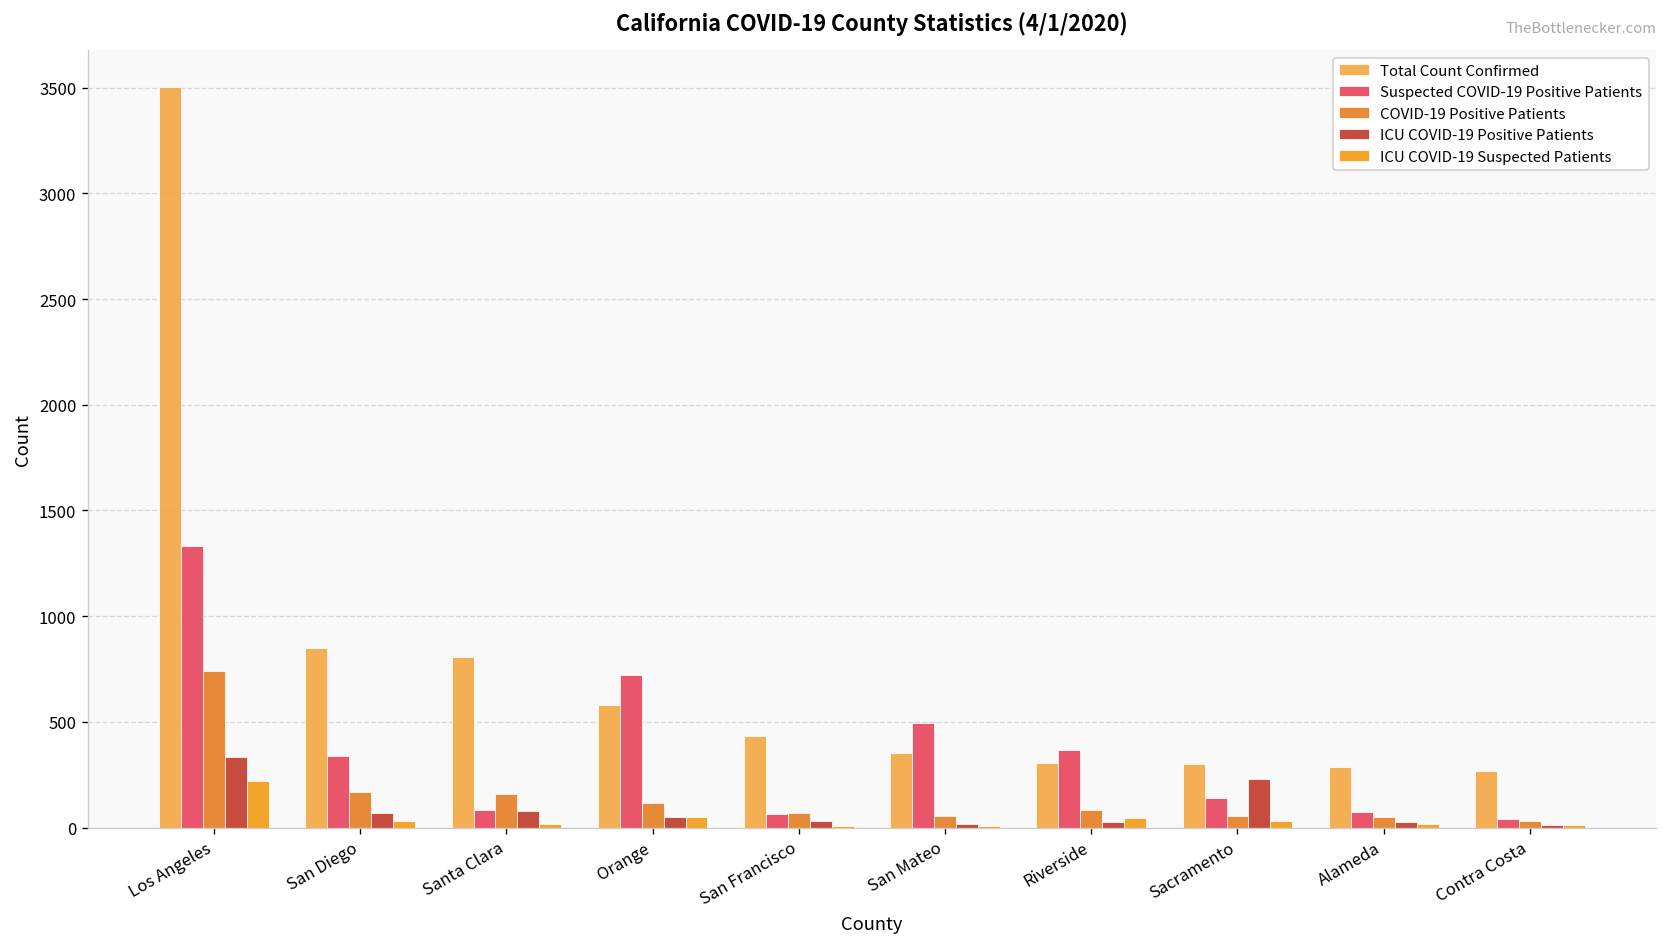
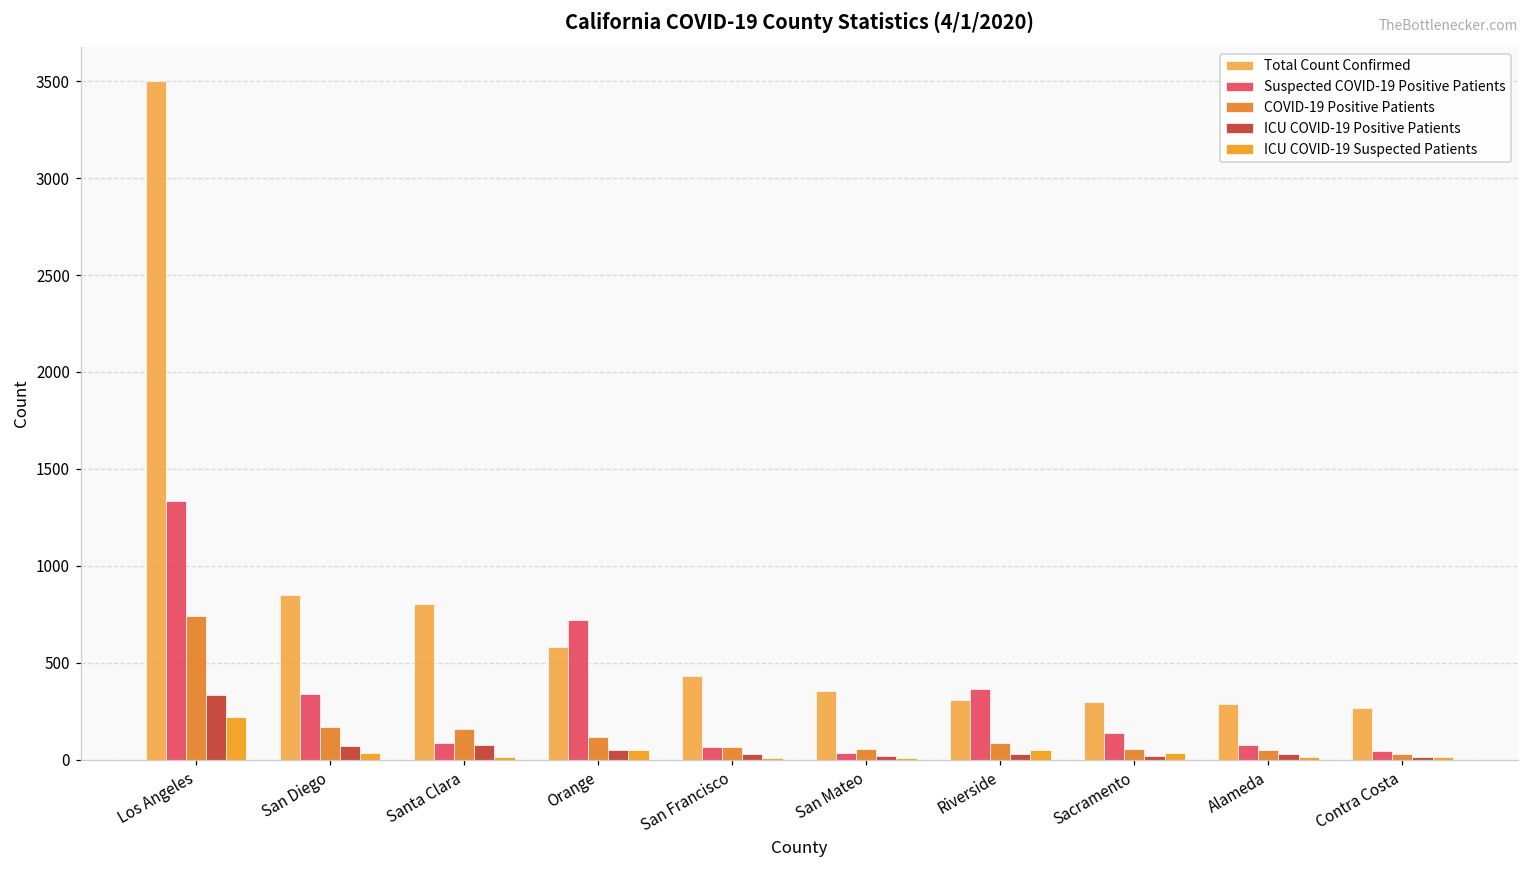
Suspected COVID-19 Positive Patients, San Mateo: 500 -> 40
ICU COVID-19 Positive Patients, Sacramento: 230 -> 20
